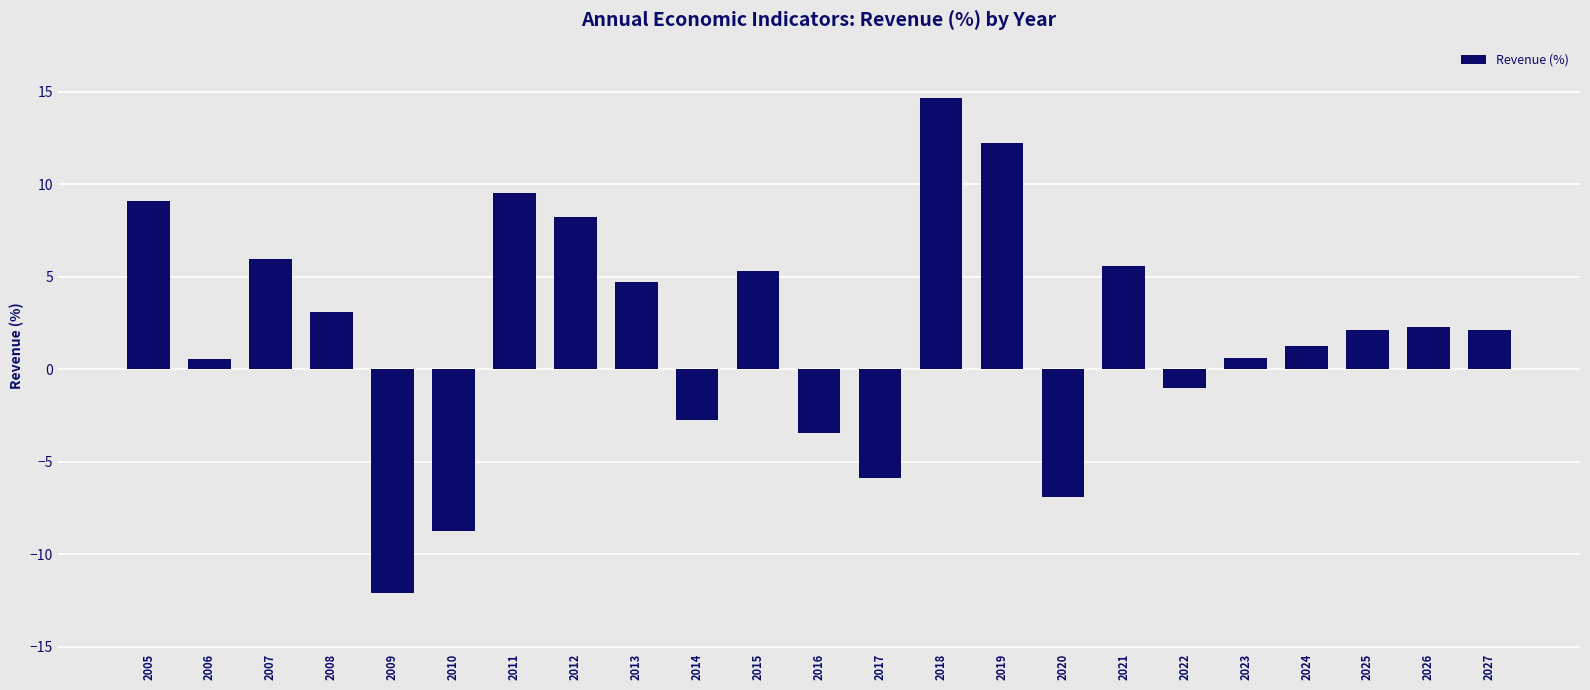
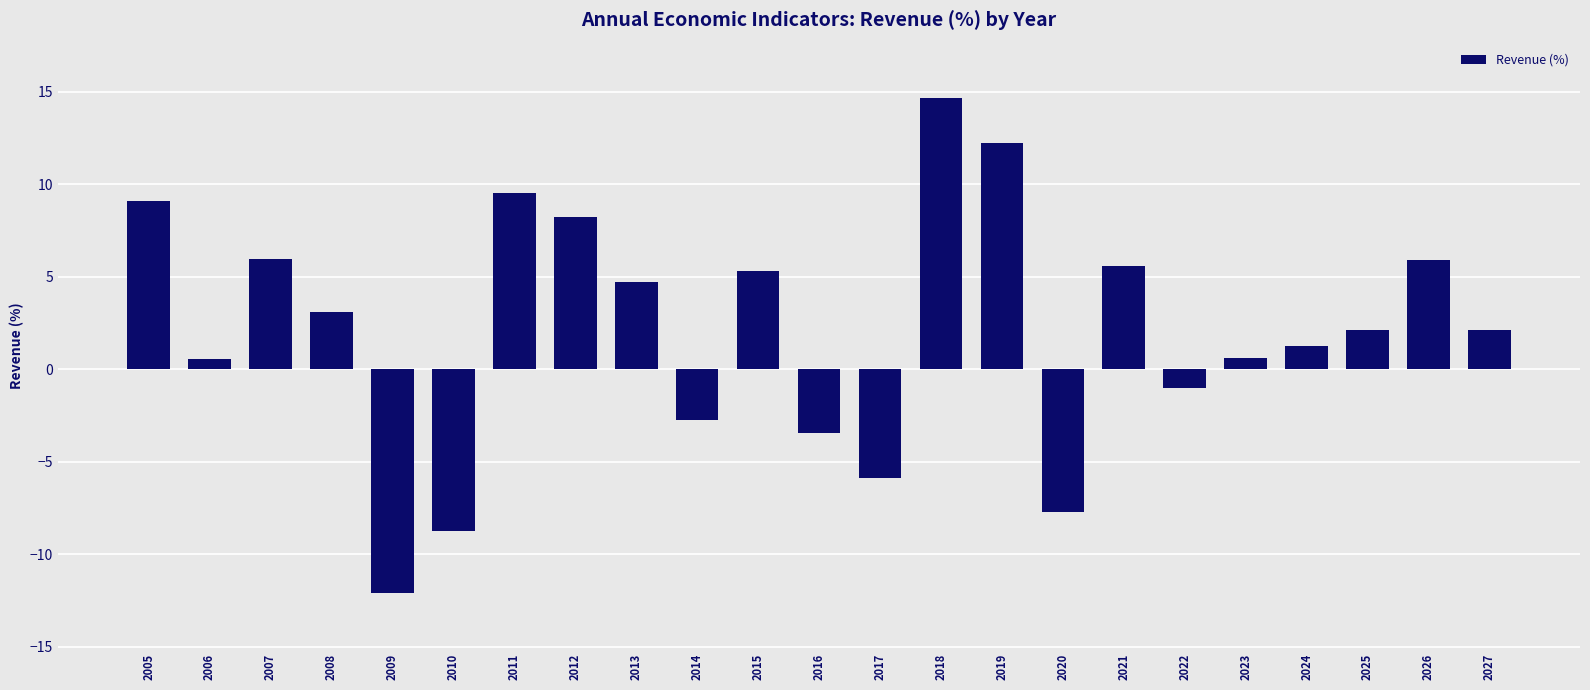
2020: -6.9 -> -7.7
2026: 2.3 -> 5.9
